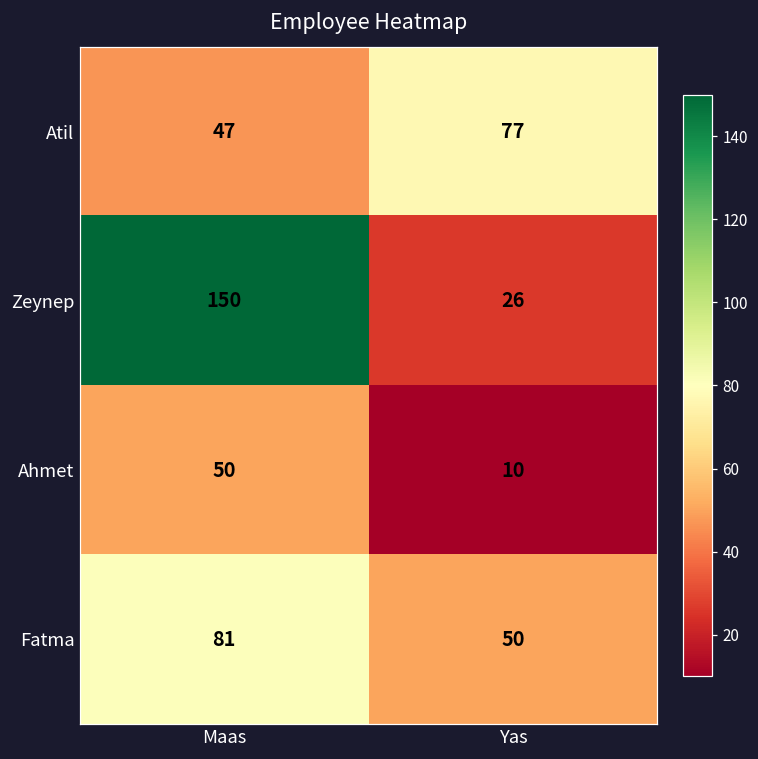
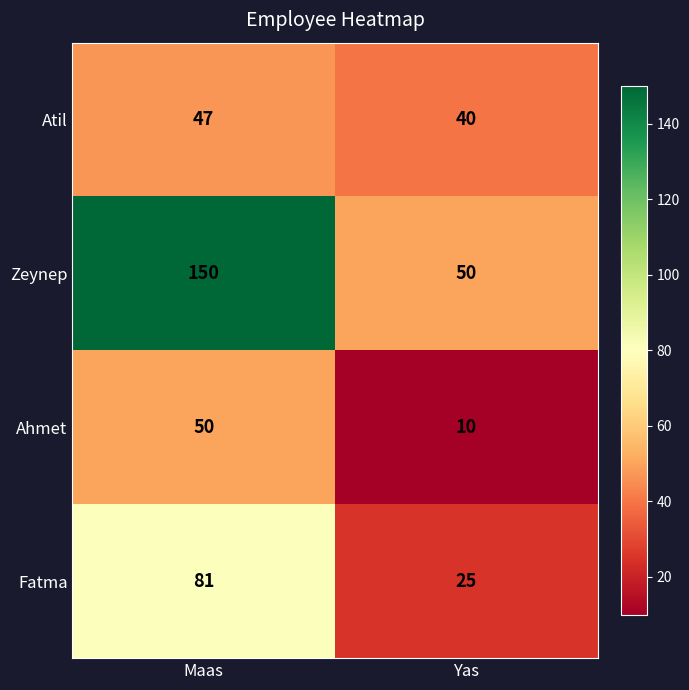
Atil, Yas: 77 -> 40
Zeynep, Yas: 26 -> 50
Fatma, Yas: 50 -> 25
